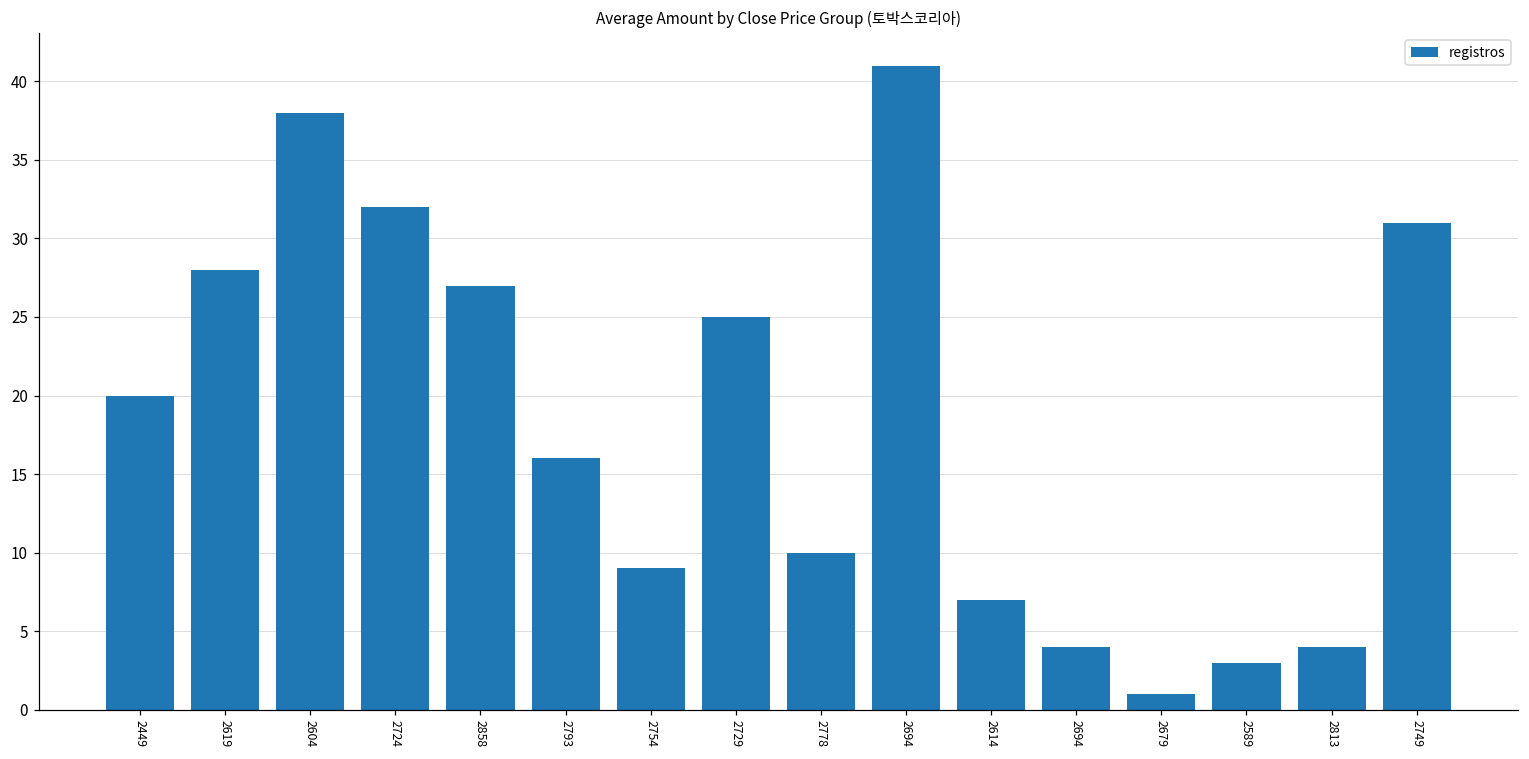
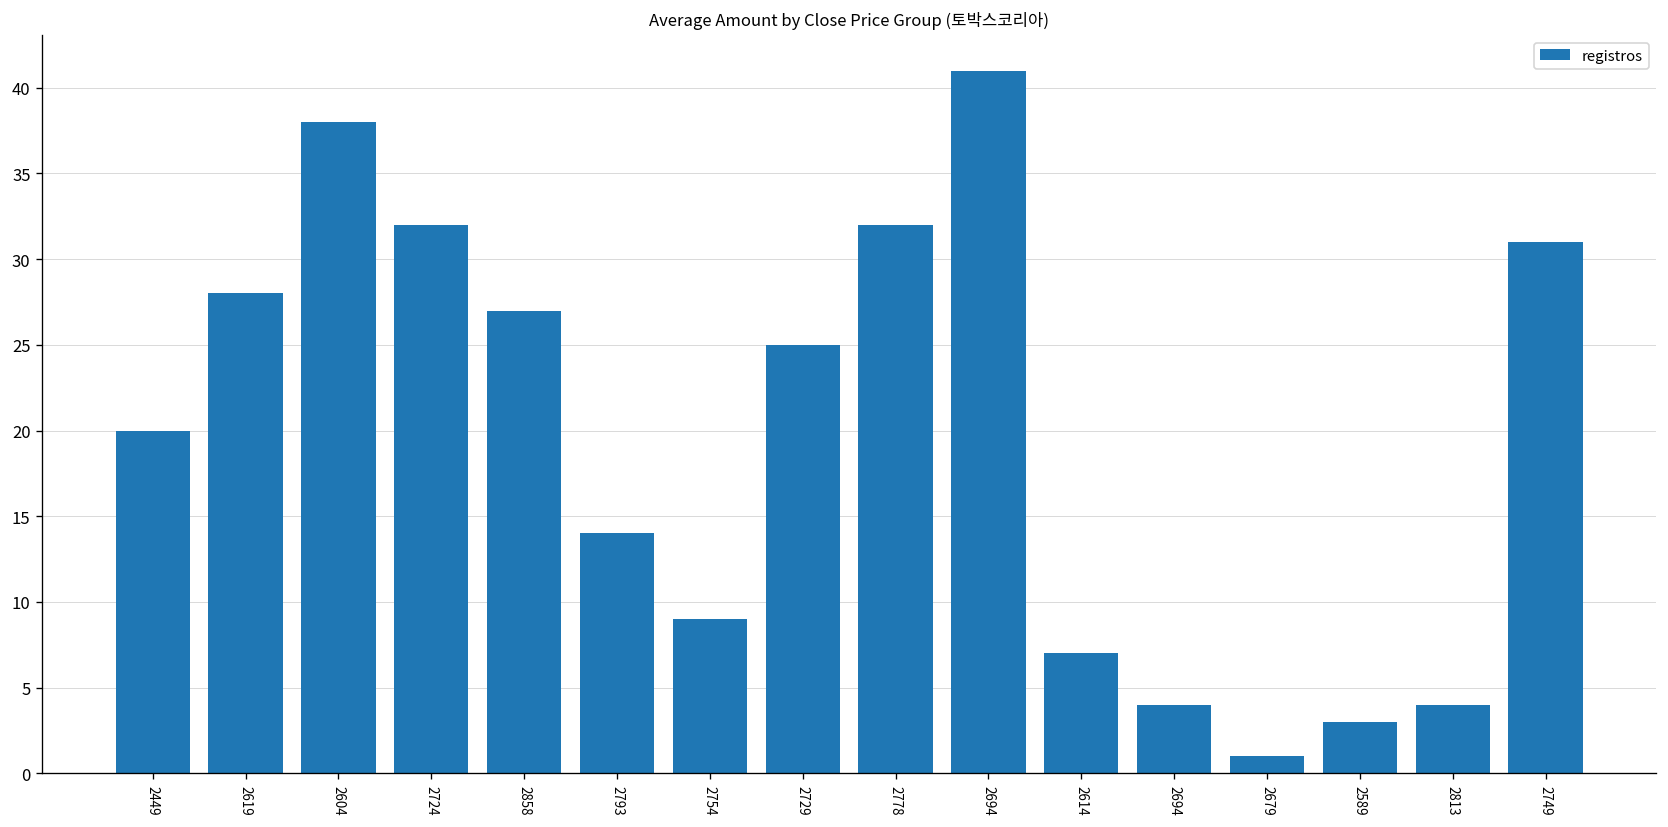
2793: 16 -> 14
2778: 10 -> 32
